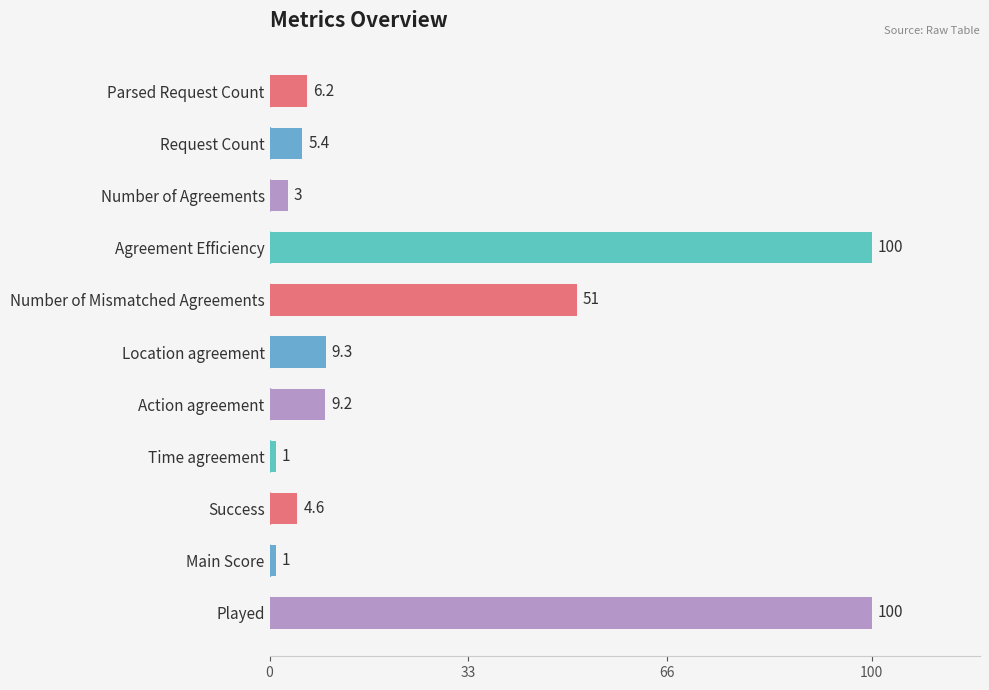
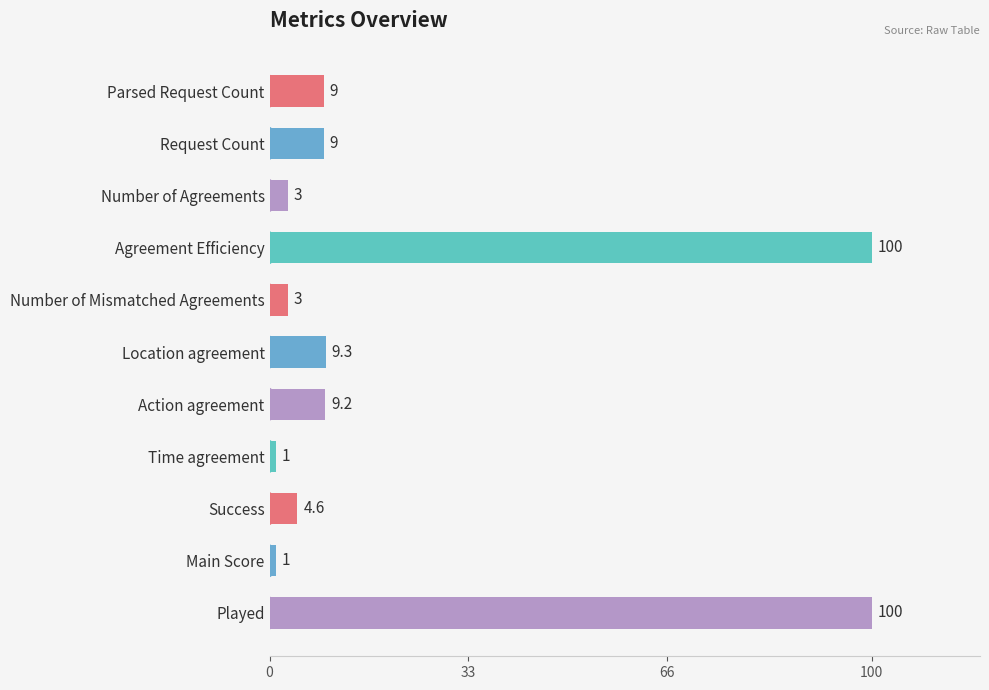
Parsed Request Count: 6.2 -> 9
Request Count: 5.4 -> 9
Number of Mismatched Agreements: 51 -> 3
